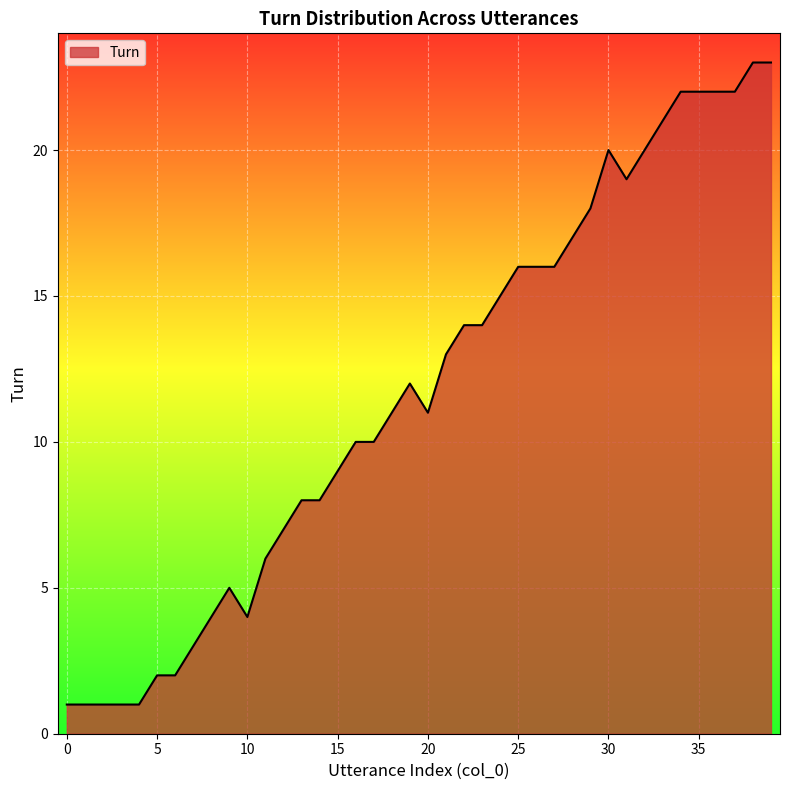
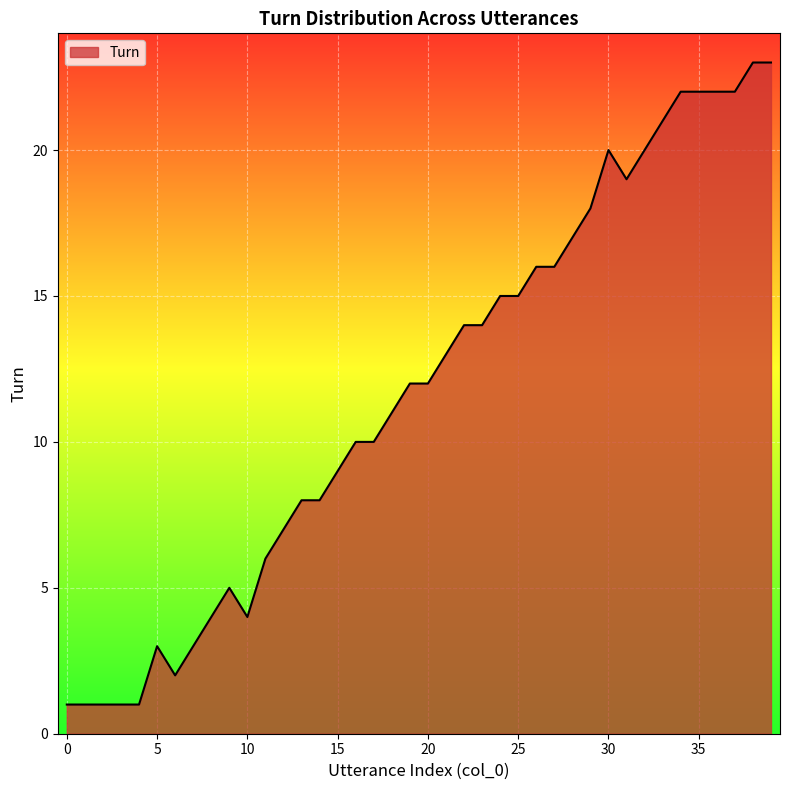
5: 2 -> 3
20: 11 -> 12
25: 16 -> 15
